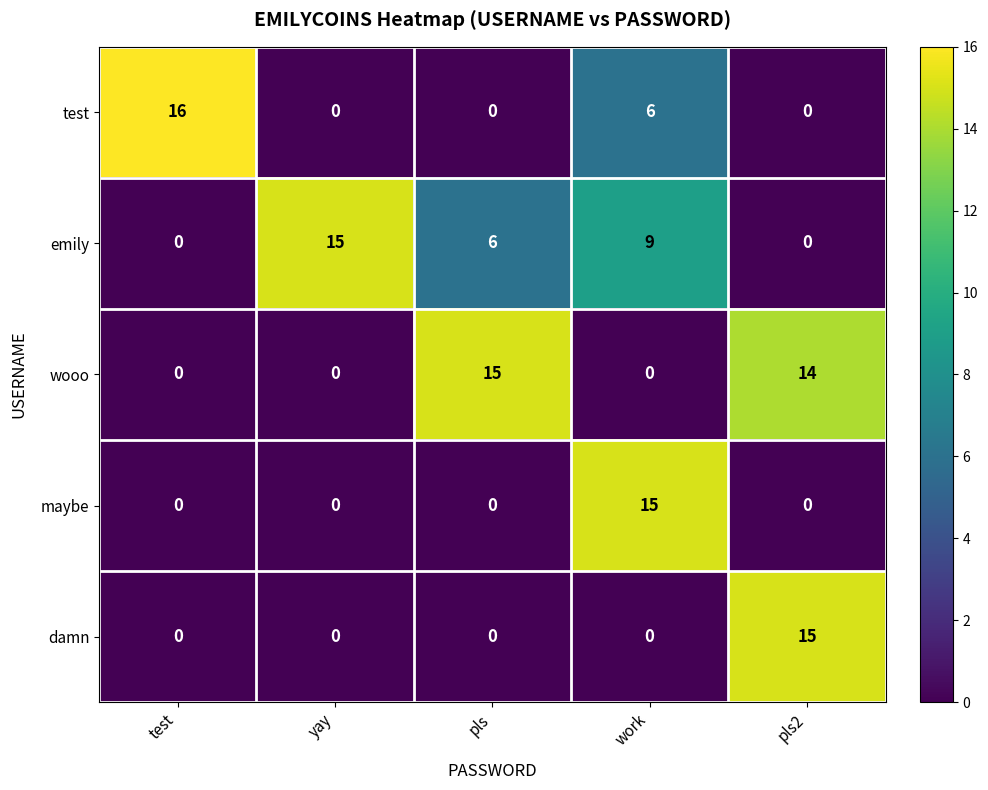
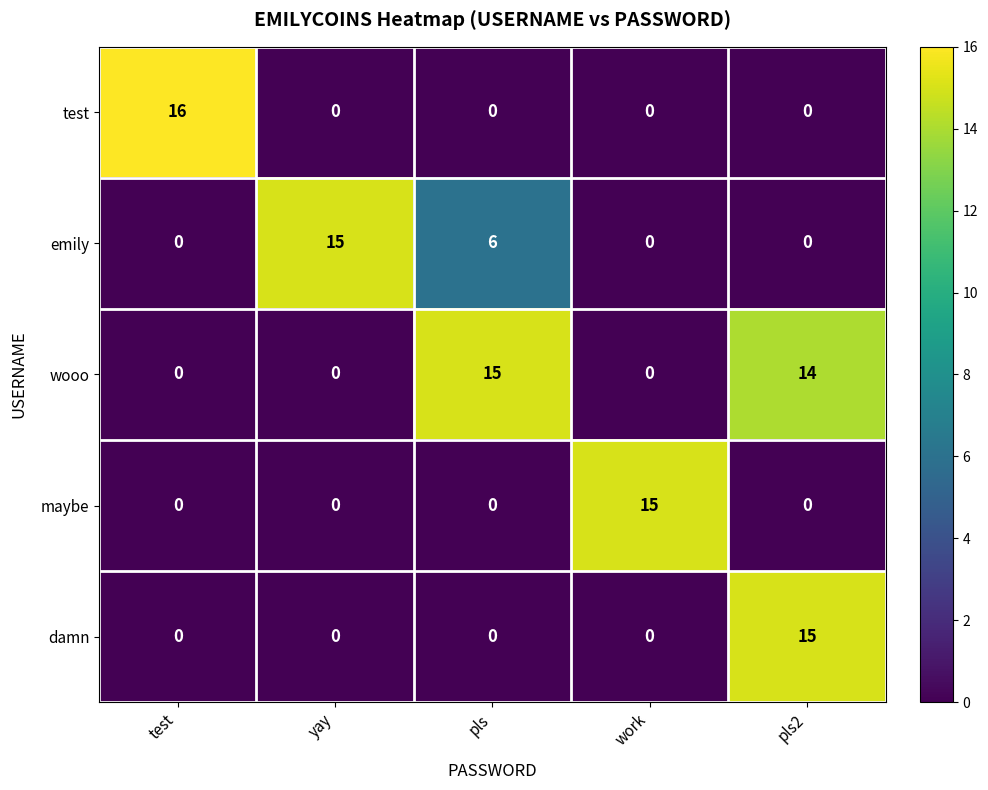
test, work: 6 -> 0
emily, work: 9 -> 0
